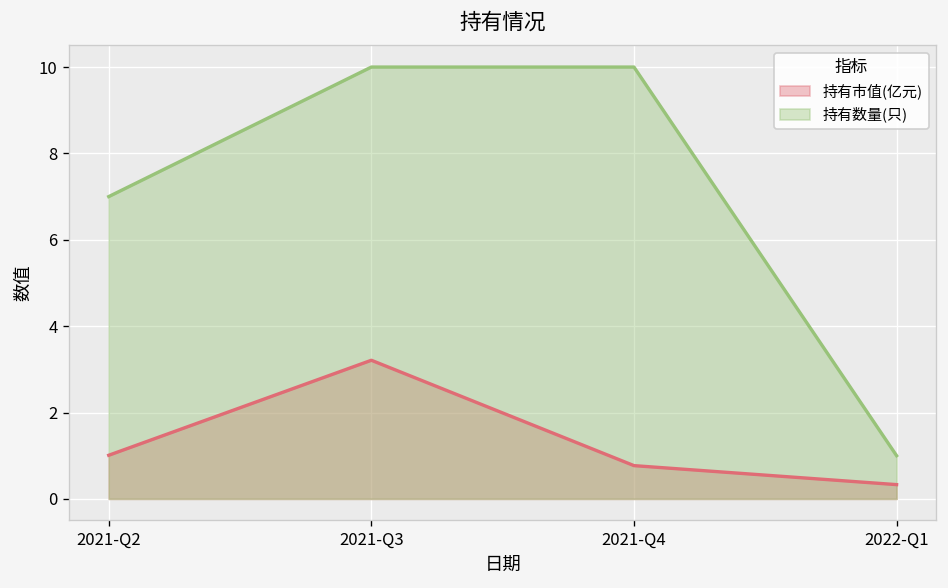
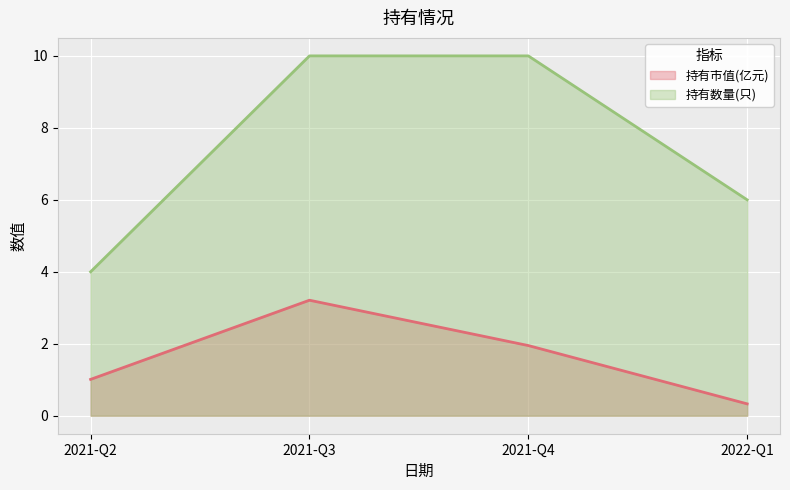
持有数量(只), 2021-Q2: 7 -> 4
持有市值(亿元), 2021-Q4: 0.8 -> 2.0
持有数量(只), 2022-Q1: 1 -> 6
